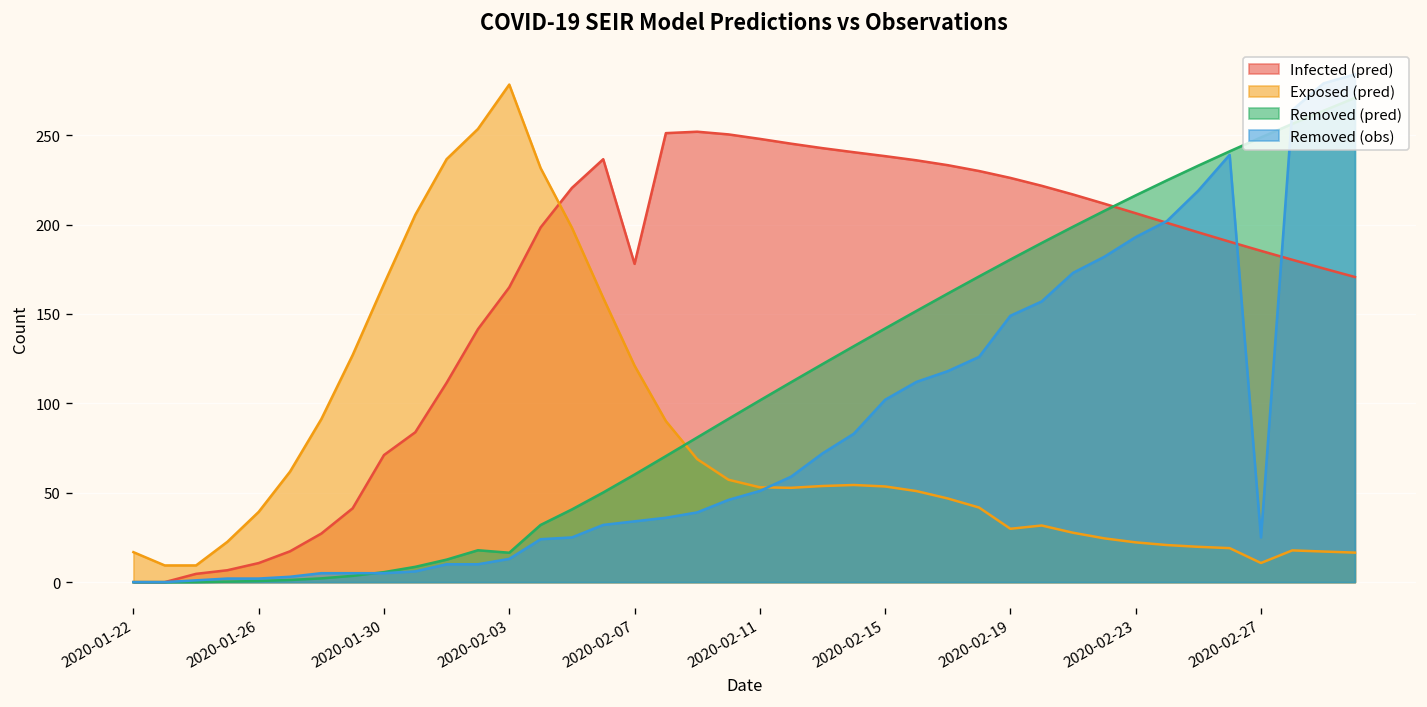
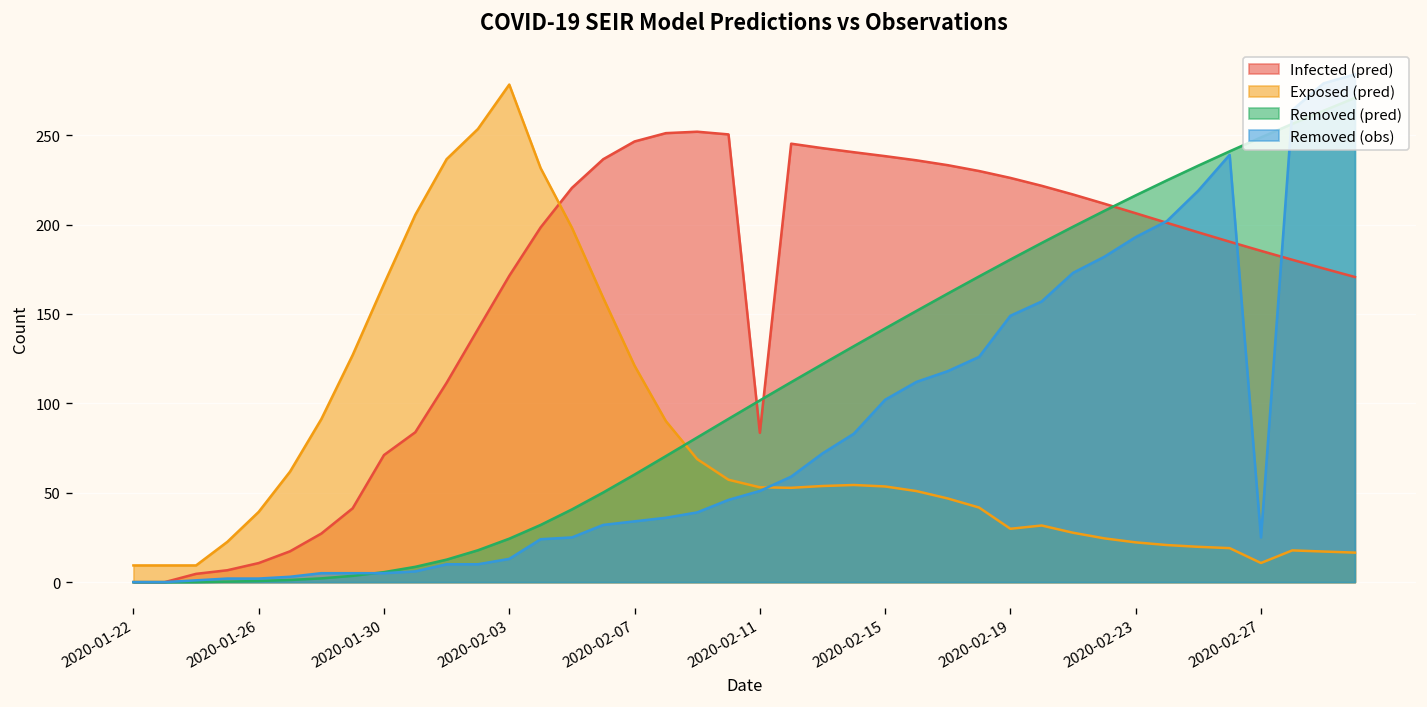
Exposed (pred), 2020-01-22: 17 -> 9
Infected (pred), 2020-02-03: 165 -> 171
Removed (pred), 2020-02-03: 16 -> 24
Infected (pred), 2020-02-07: 178 -> 246
Infected (pred), 2020-02-11: 248 -> 84
